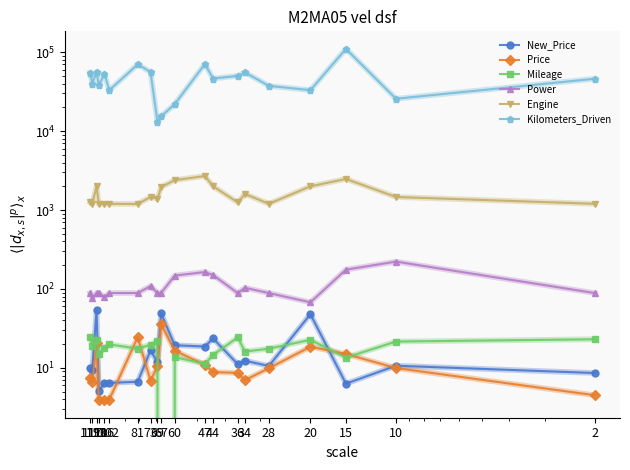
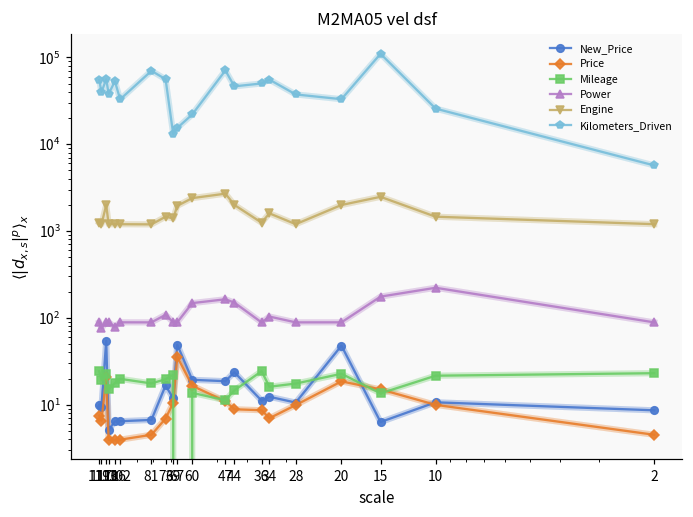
Price, 81: 25 -> 5
Power, 20: 70 -> 90
Kilometers_Driven, 2: 50000 -> 6000
